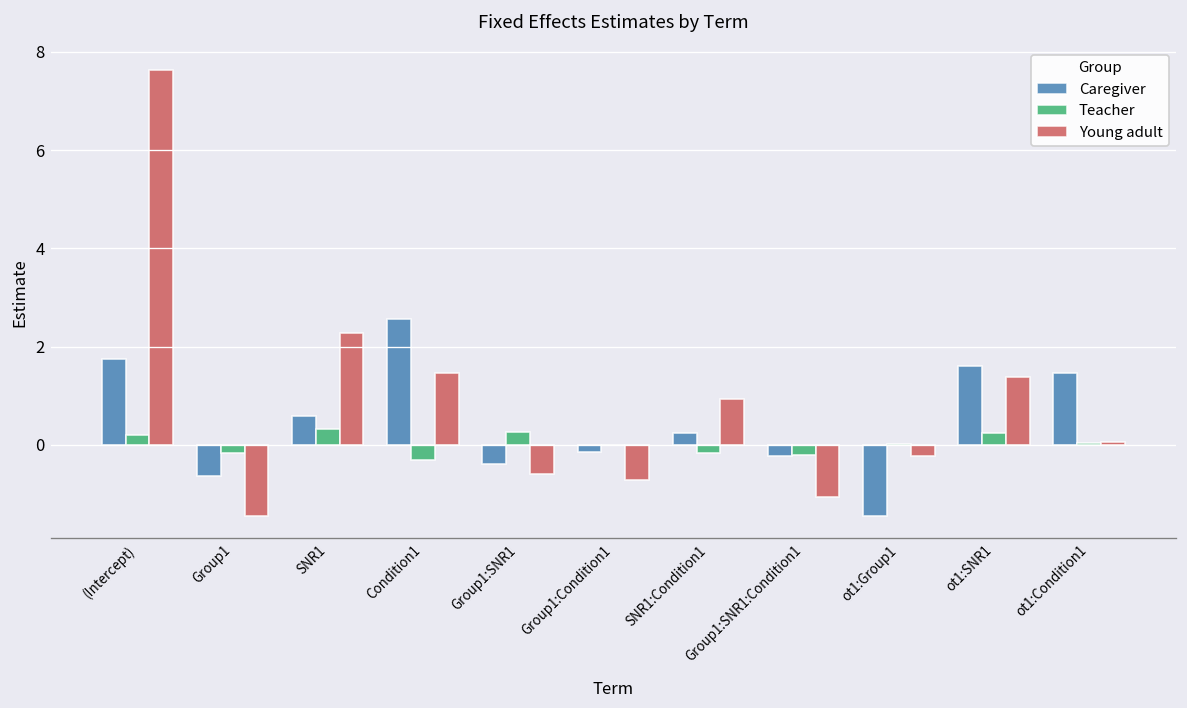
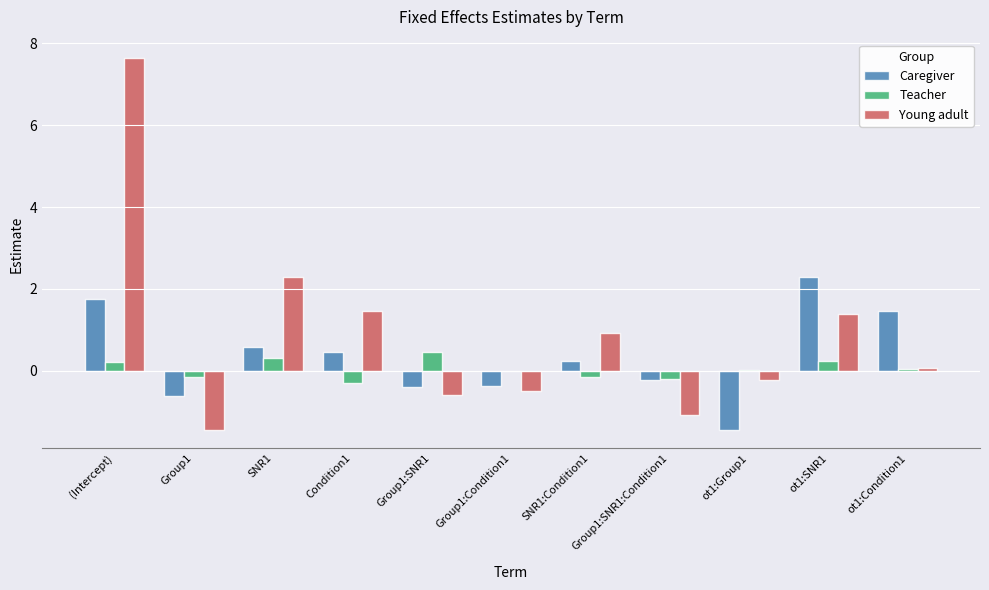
Caregiver, Condition1: 2.6 -> 0.5
Teacher, Group1:SNR1: 0.3 -> 0.5
Caregiver, Group1:Condition1: -0.1 -> -0.4
Young adult, Group1:Condition1: -0.7 -> -0.5
Caregiver, ot1:SNR1: 1.6 -> 2.3
